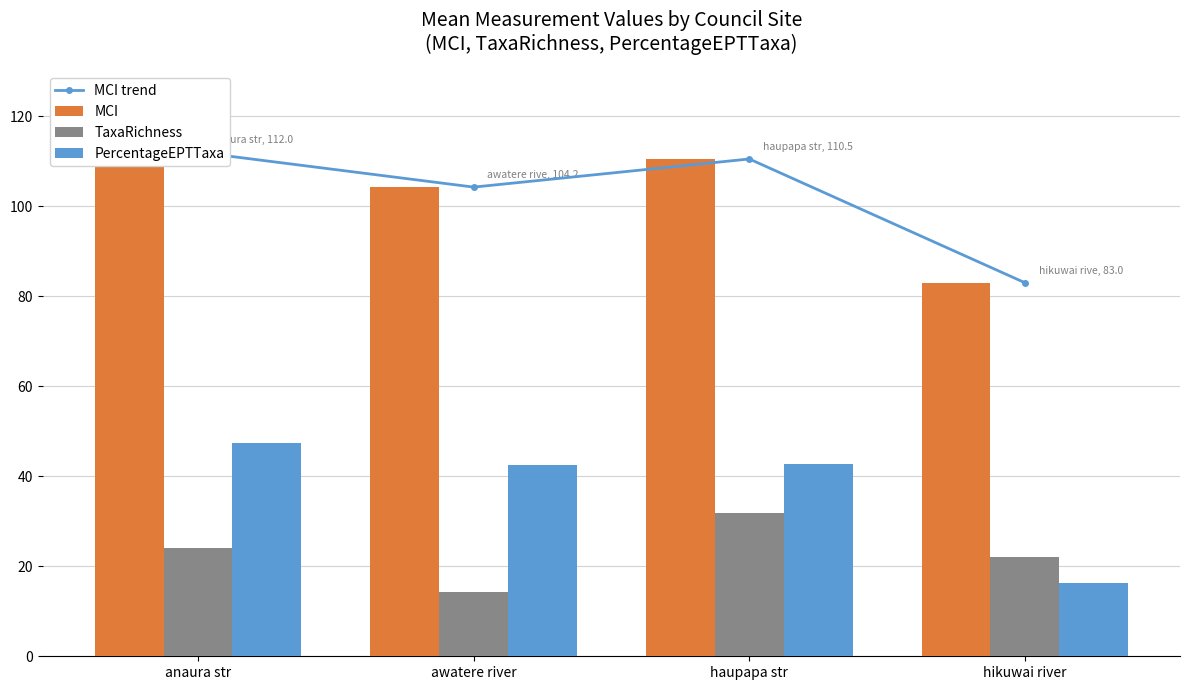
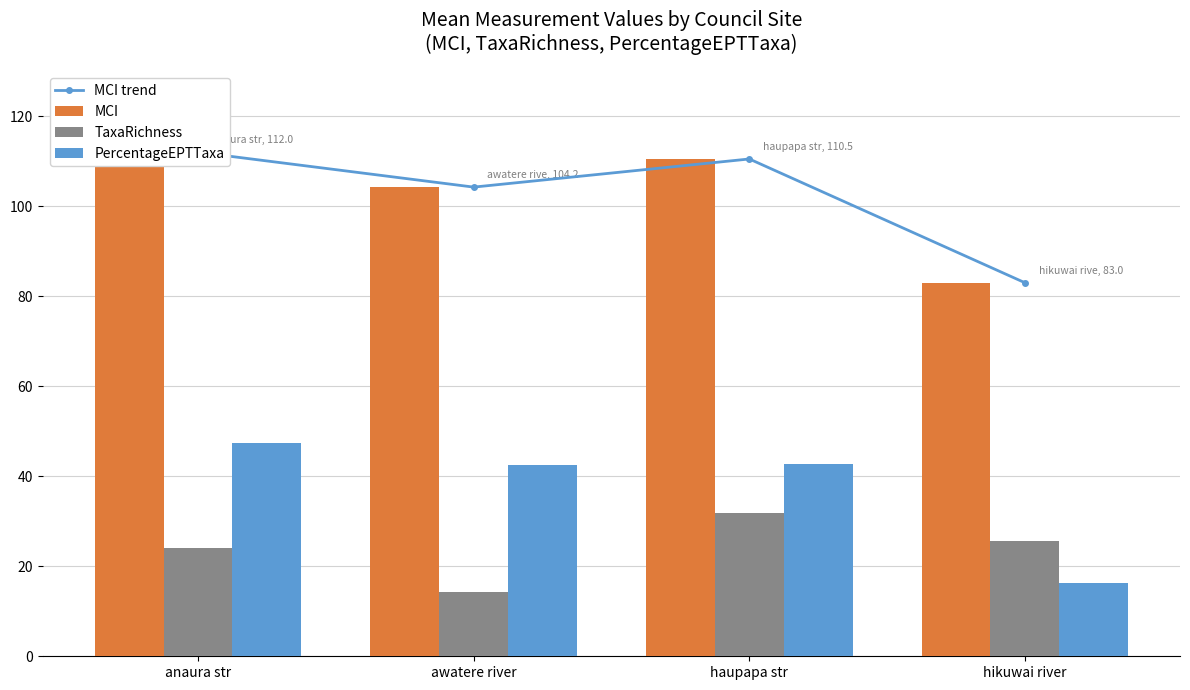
TaxaRichness, hikuwai river: 22 -> 26
